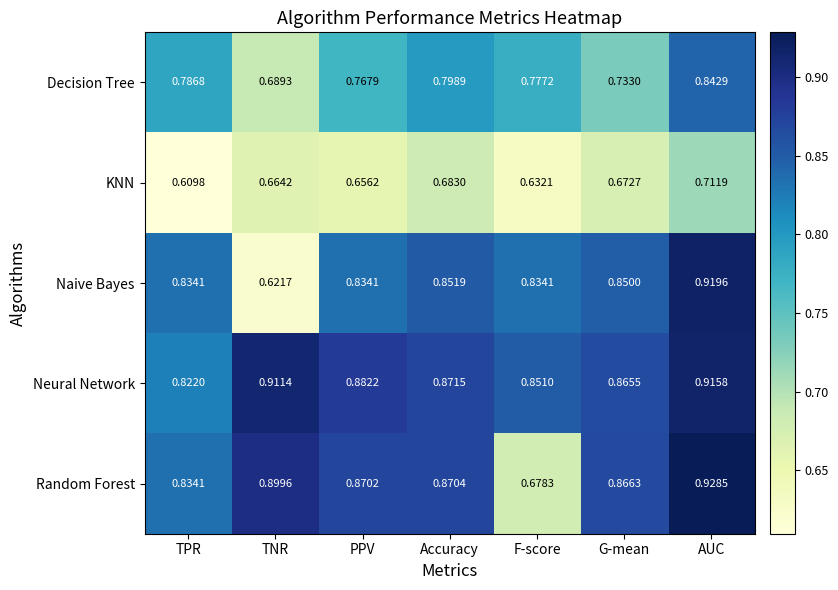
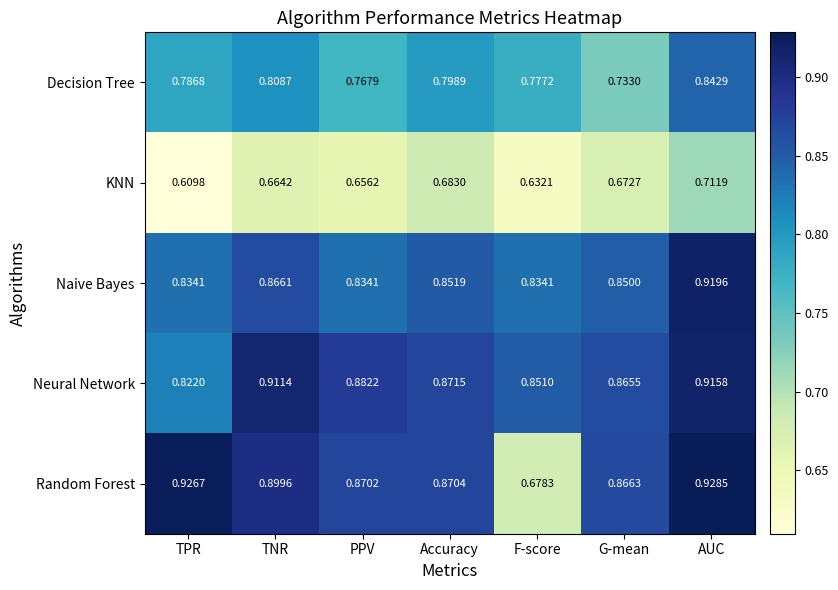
Decision Tree, TNR: 0.6893 -> 0.8087
Naive Bayes, TNR: 0.6217 -> 0.8661
Random Forest, TPR: 0.8341 -> 0.9267
